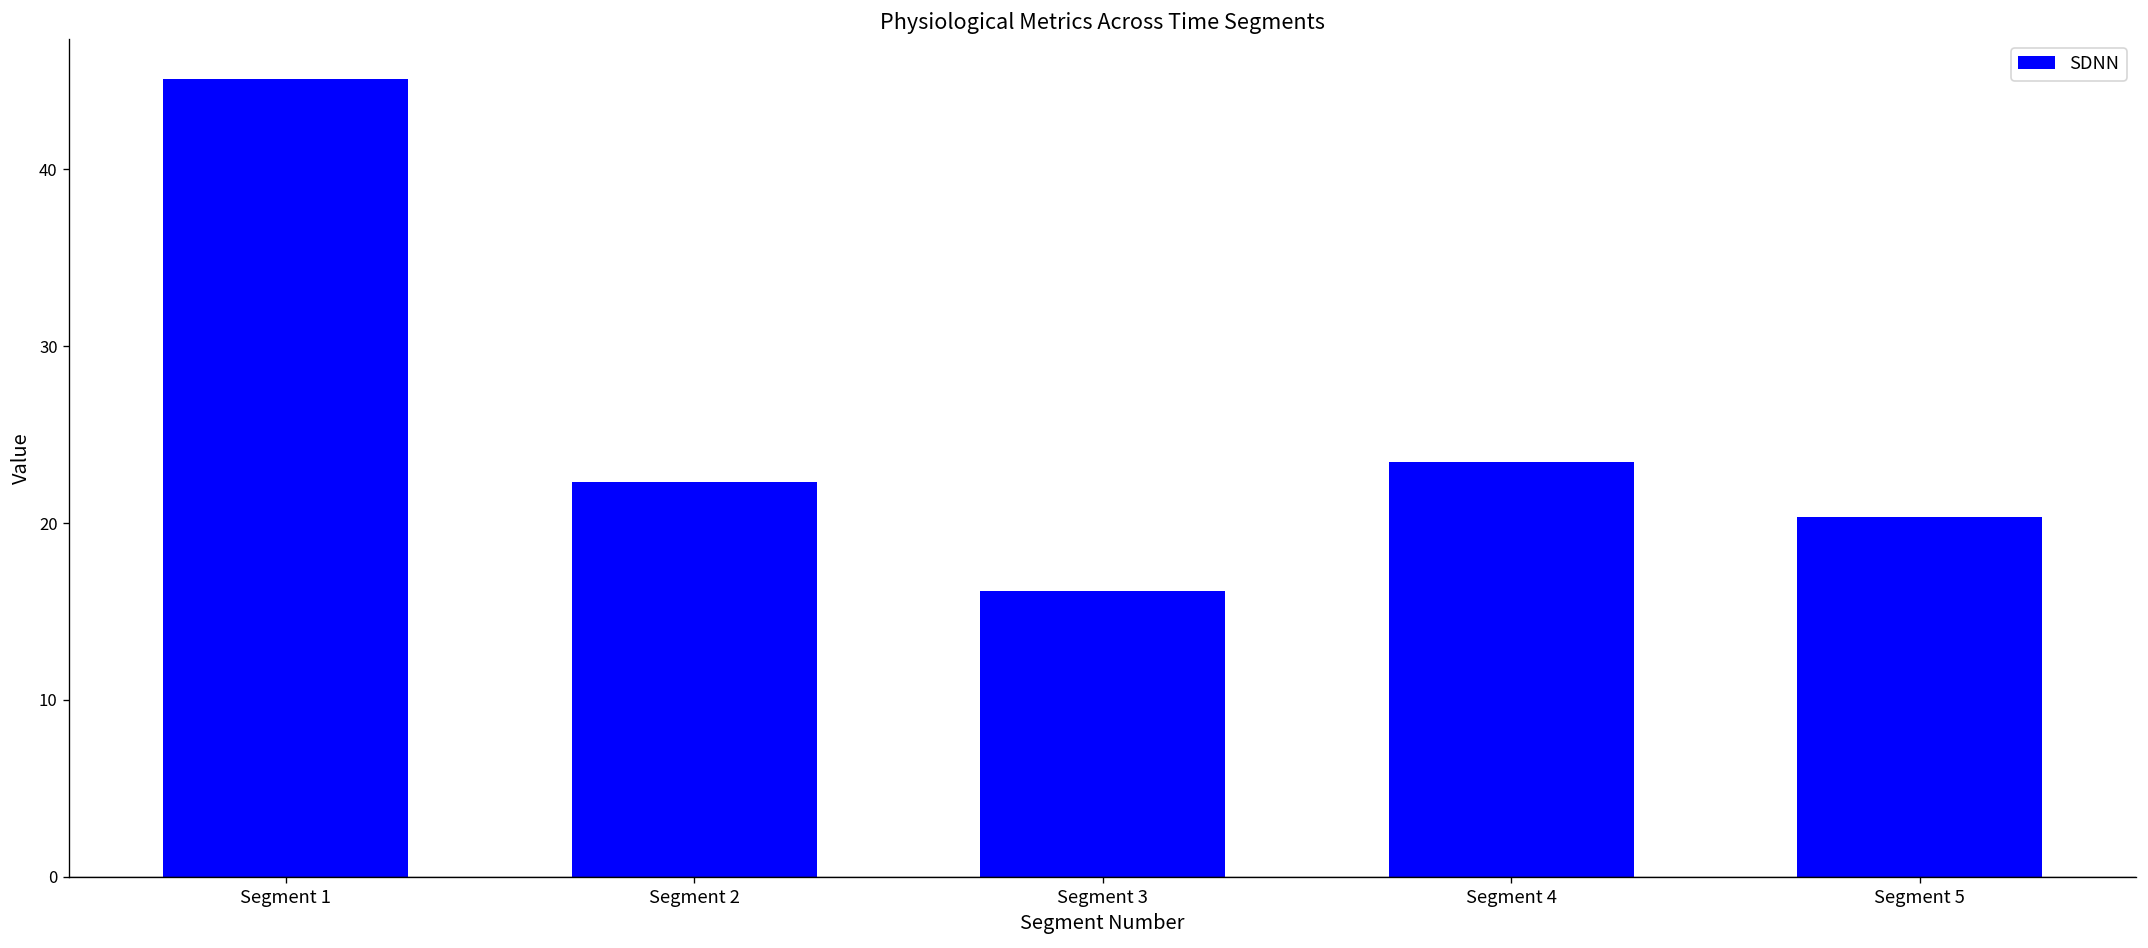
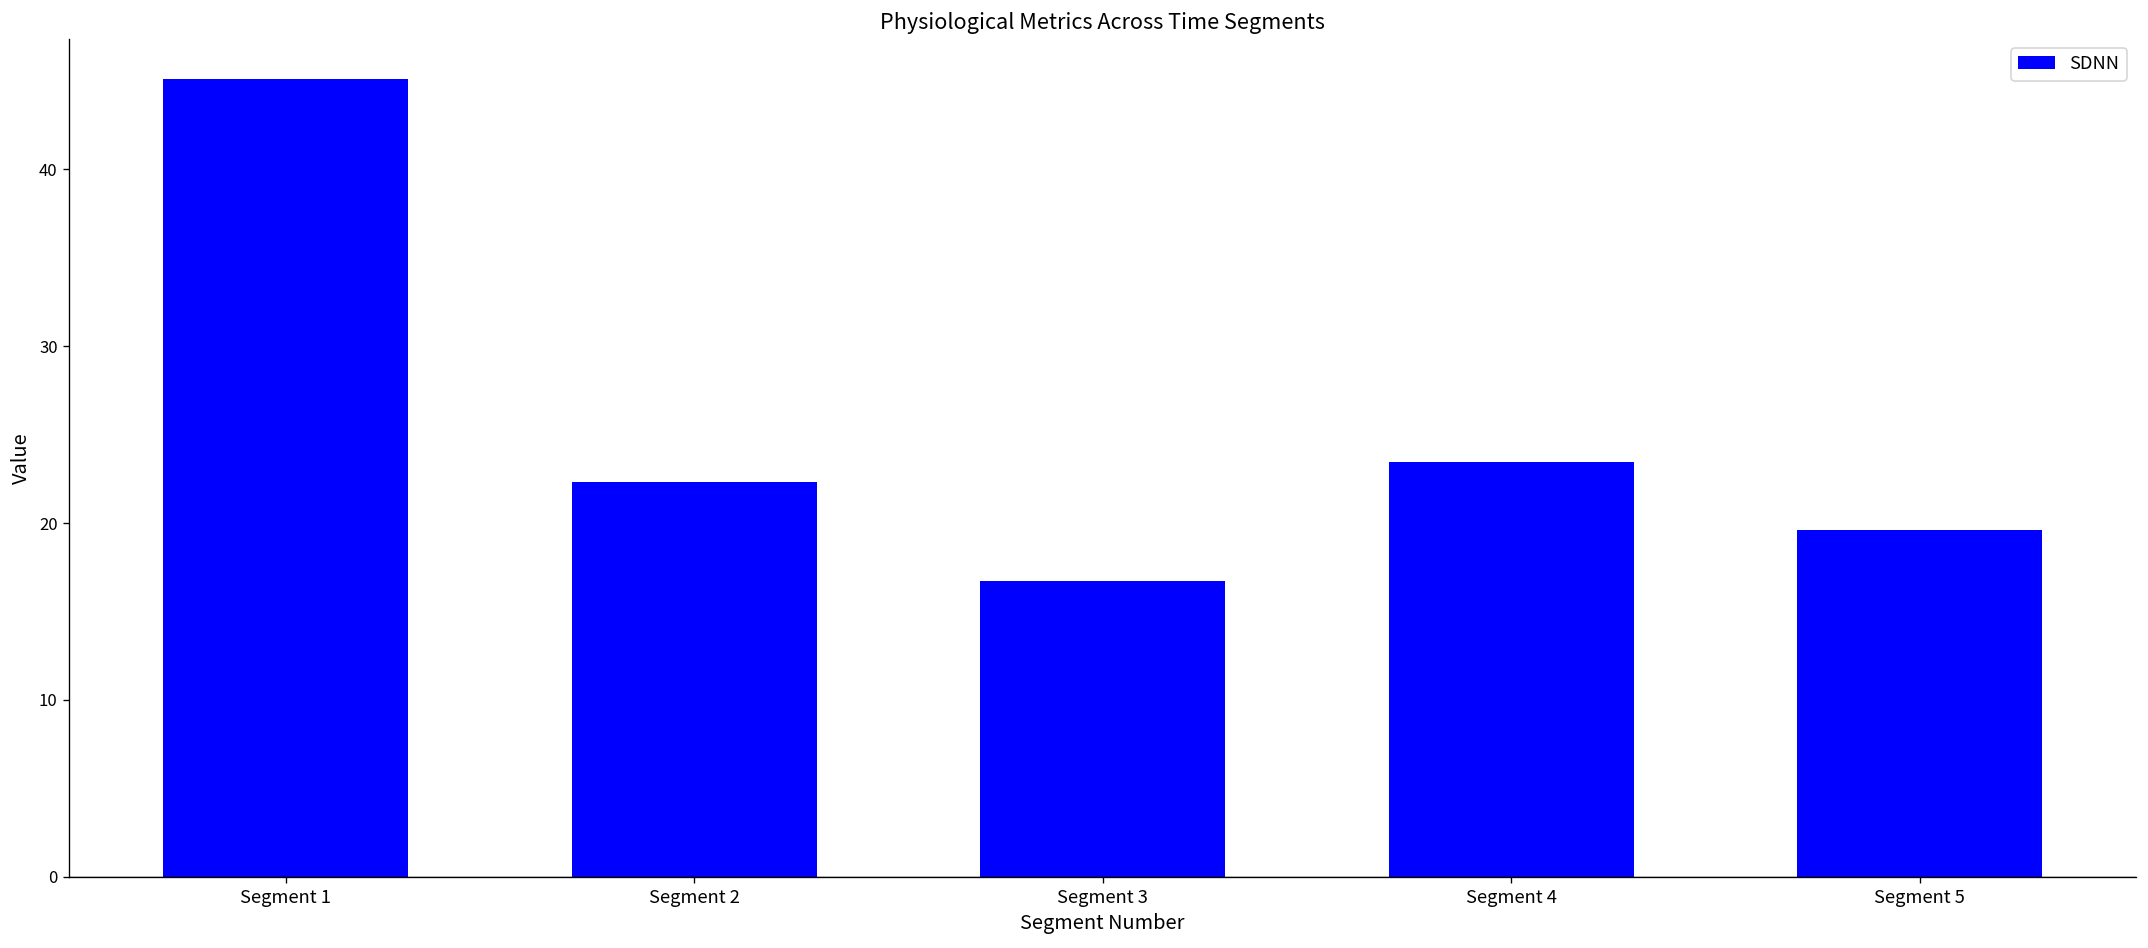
Segment 3: 16.1 -> 16.7
Segment 5: 20.4 -> 19.6
